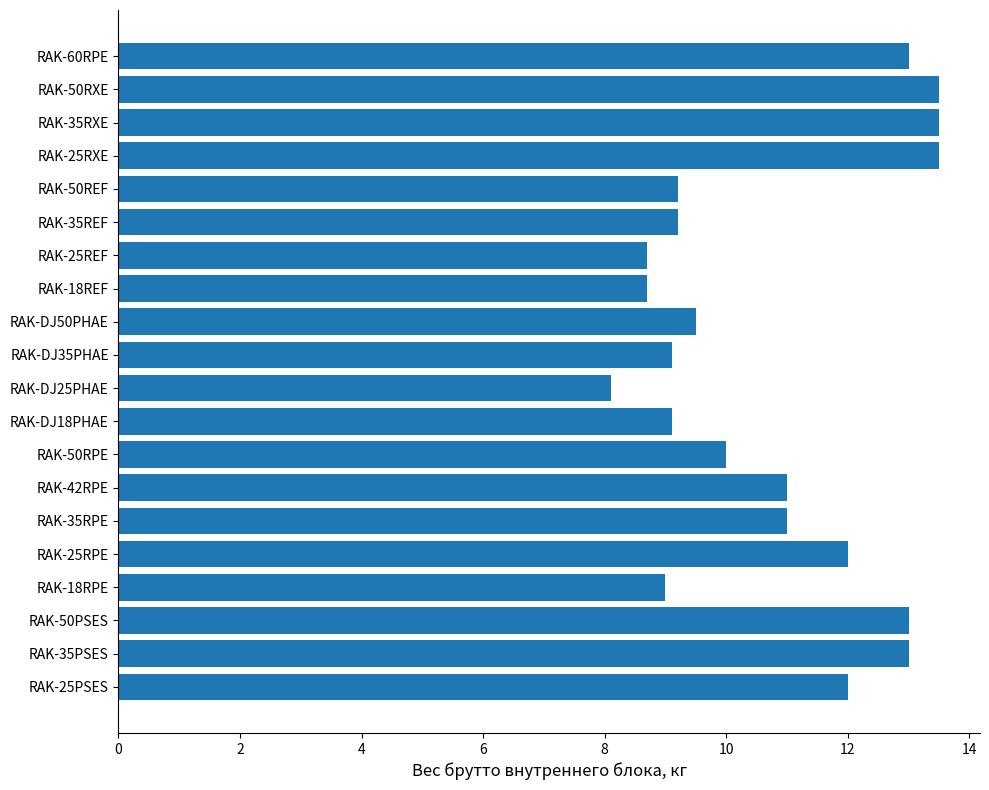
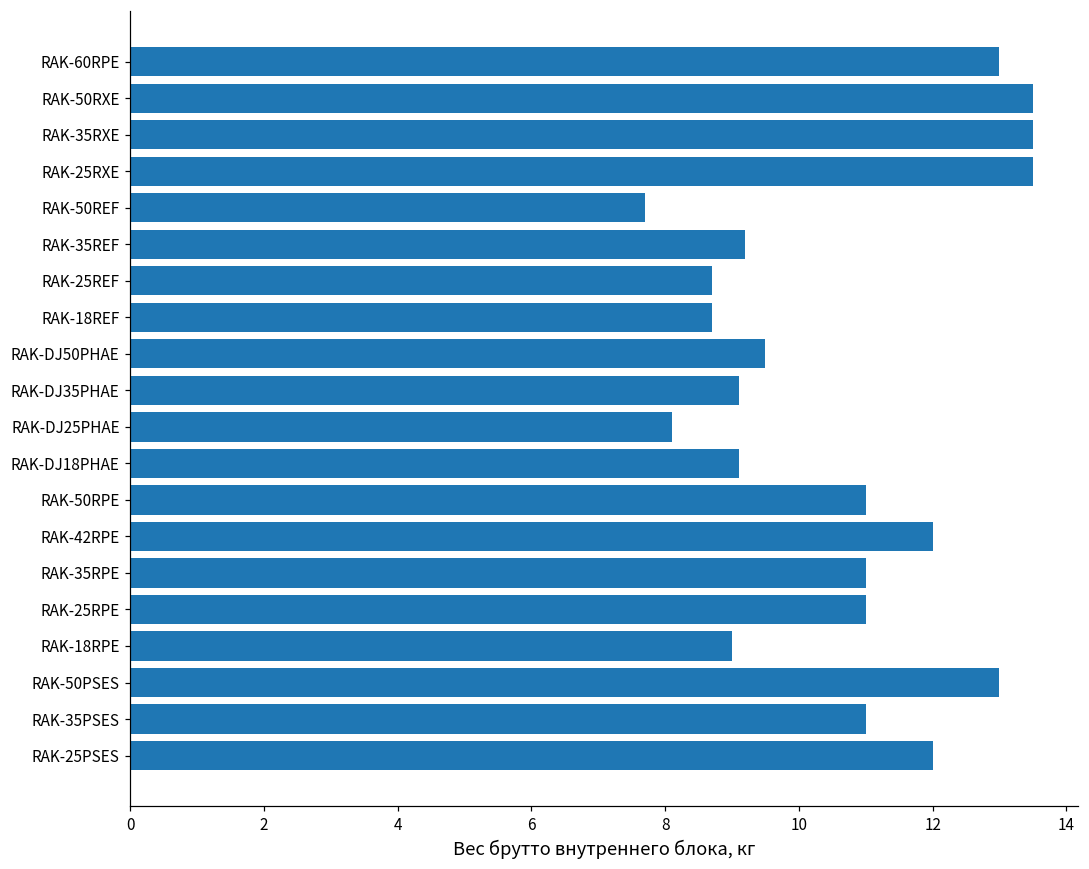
RAK-50REF: 9.2 -> 7.7
RAK-50RPE: 10 -> 11
RAK-42RPE: 11 -> 12
RAK-25RPE: 12 -> 11
RAK-35PSES: 13 -> 11
